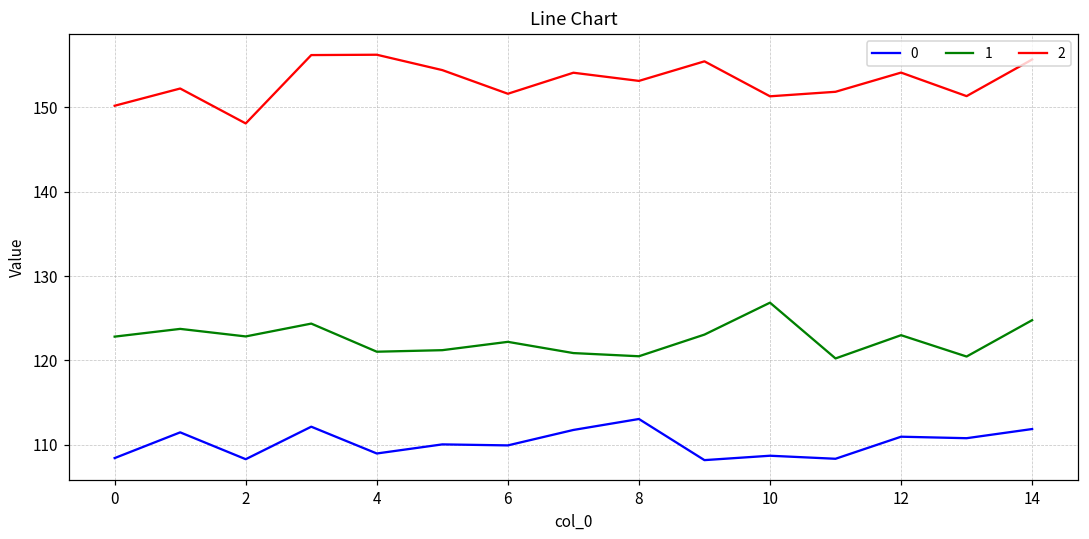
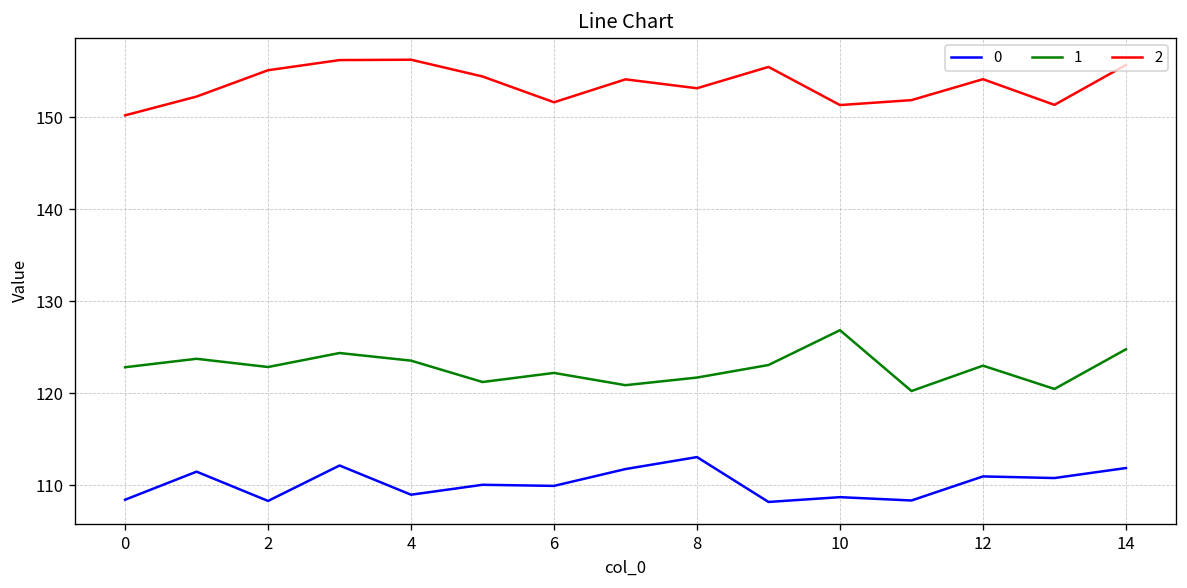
2, 2: 148 -> 155
1, 4: 121 -> 124
1, 8: 121 -> 122
